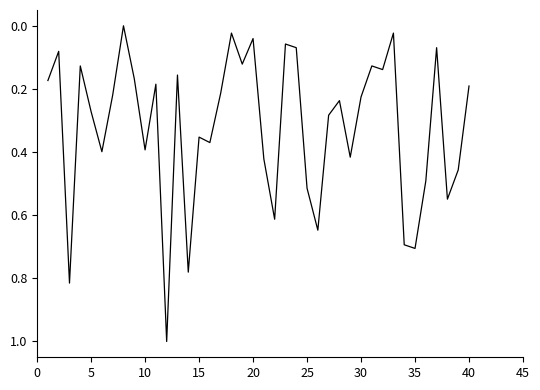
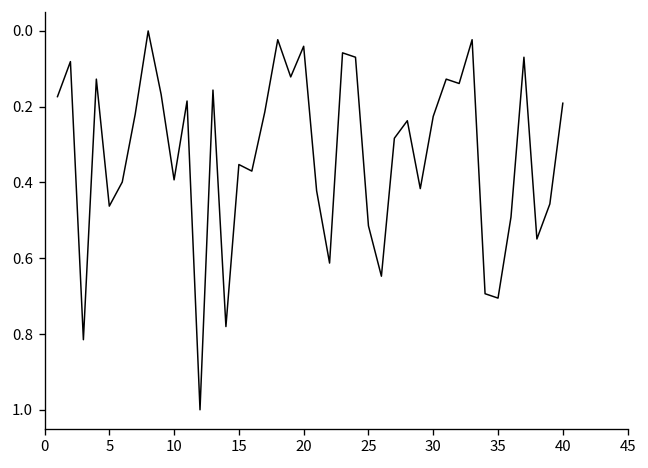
5: 0.27 -> 0.46
